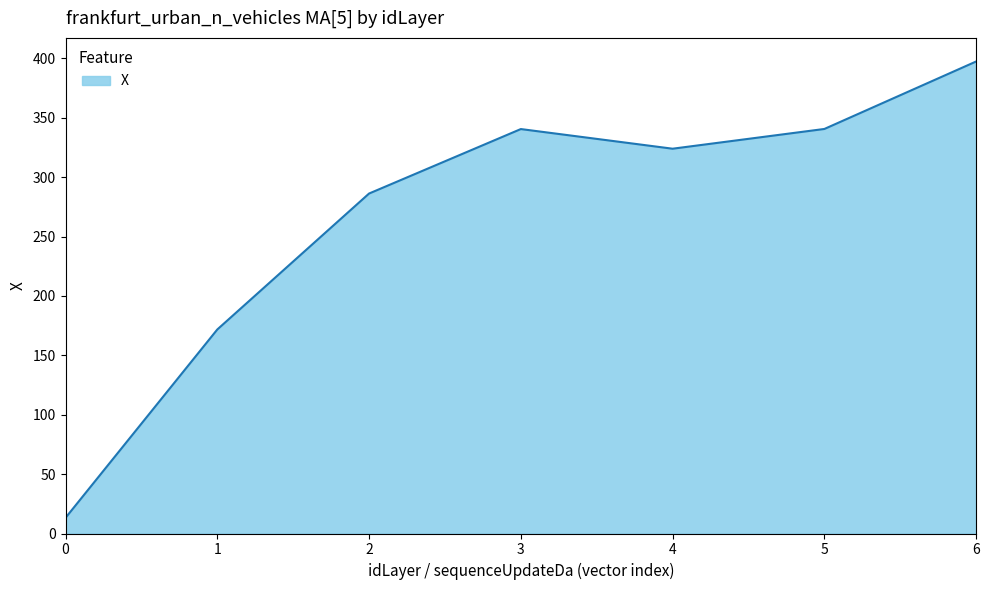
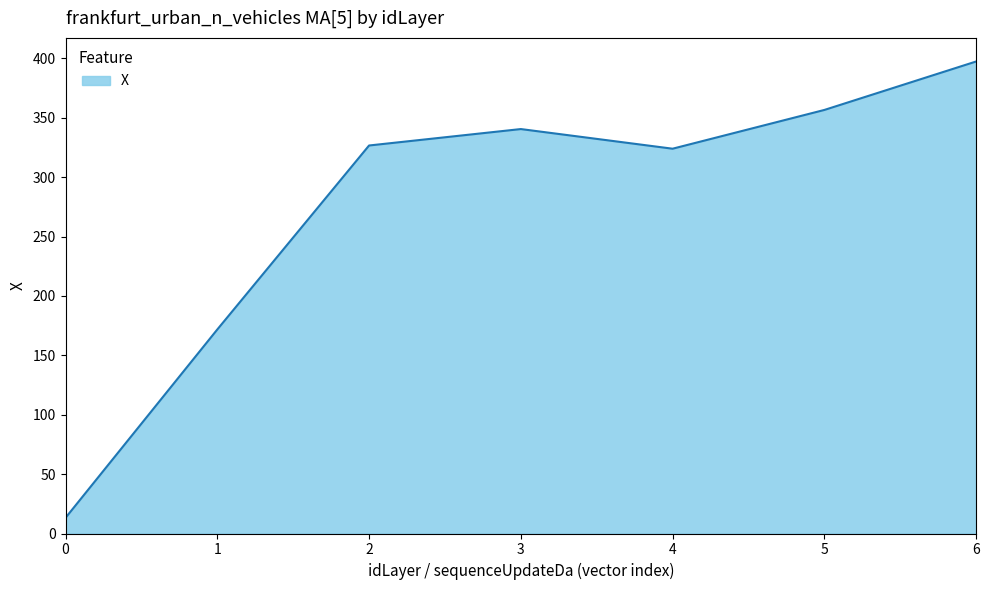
2: 286 -> 327
5: 341 -> 357
